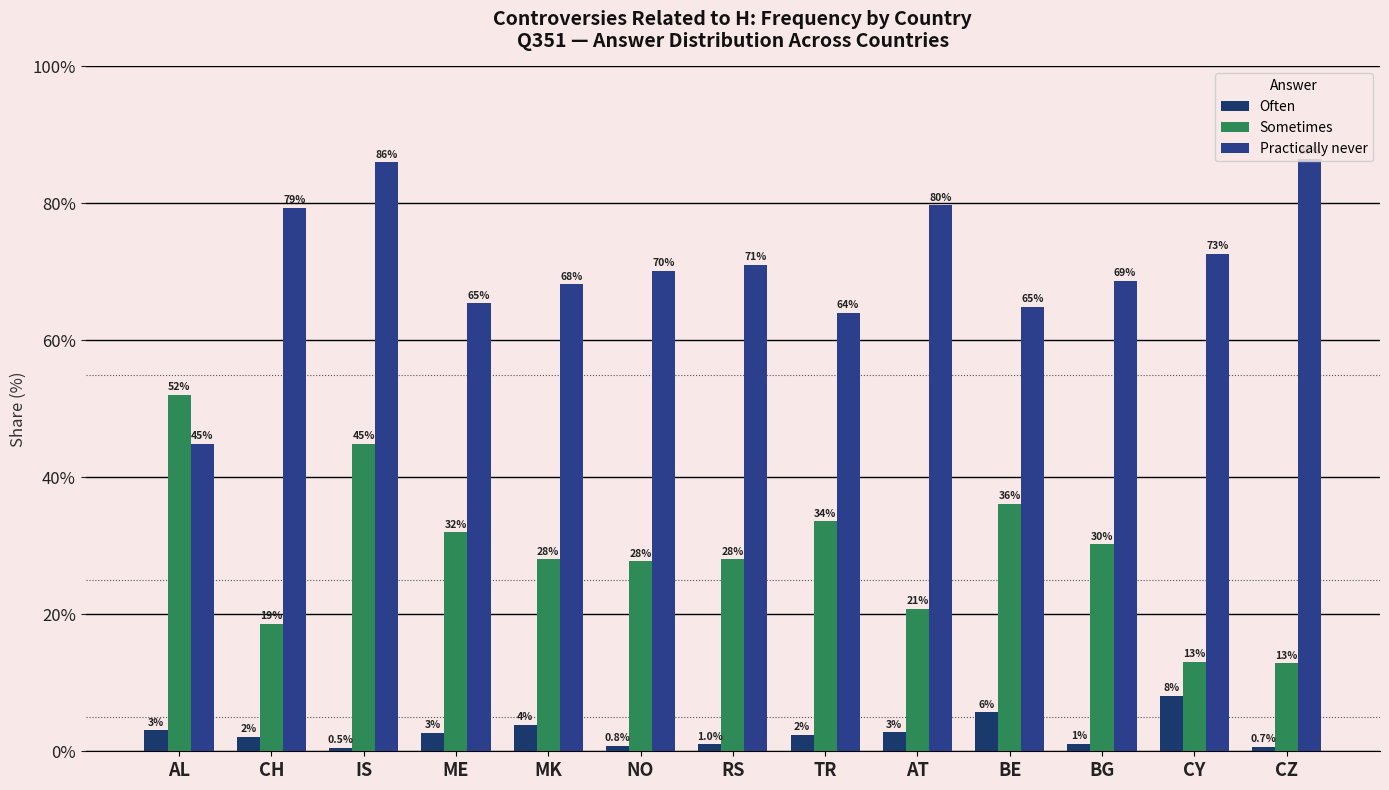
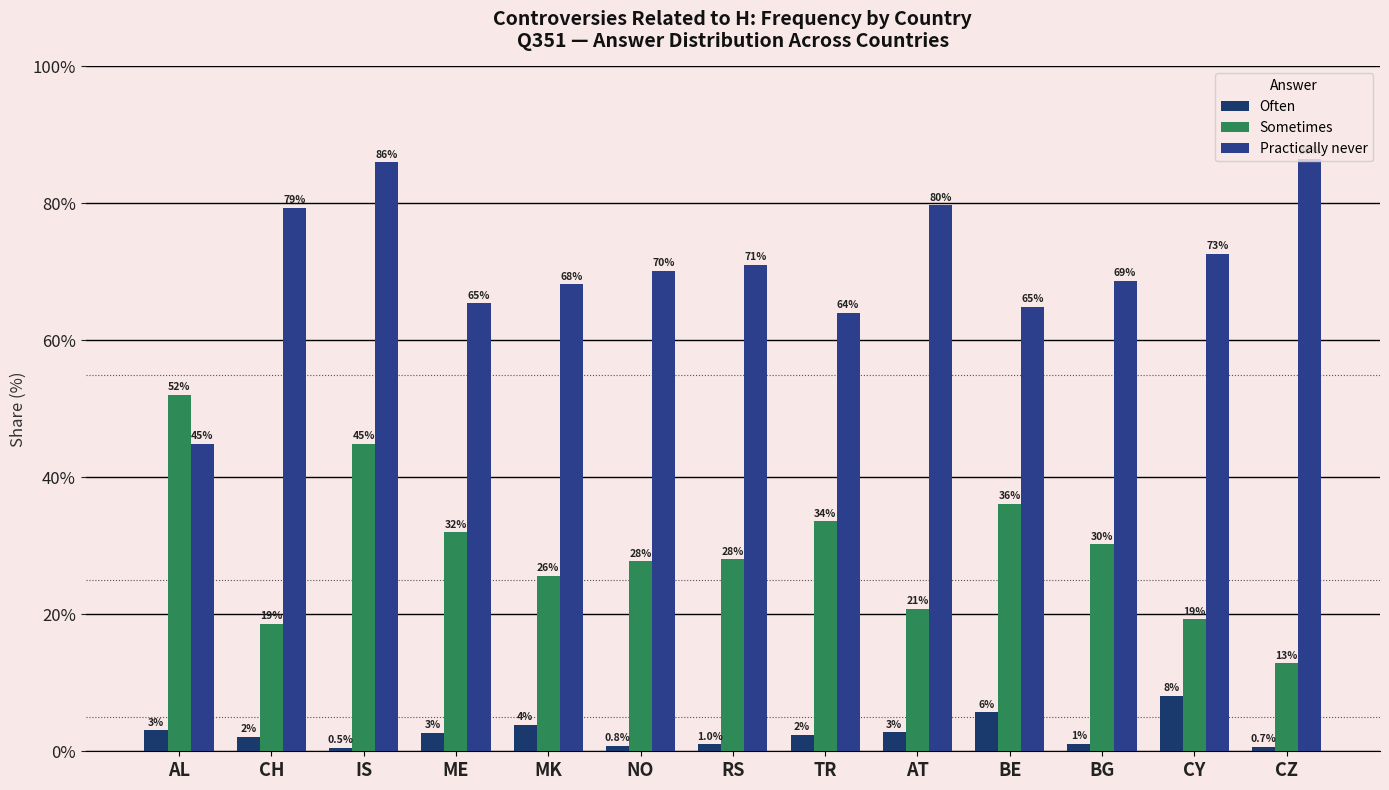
Sometimes, MK: 28% -> 26%
Sometimes, CY: 13% -> 19%
